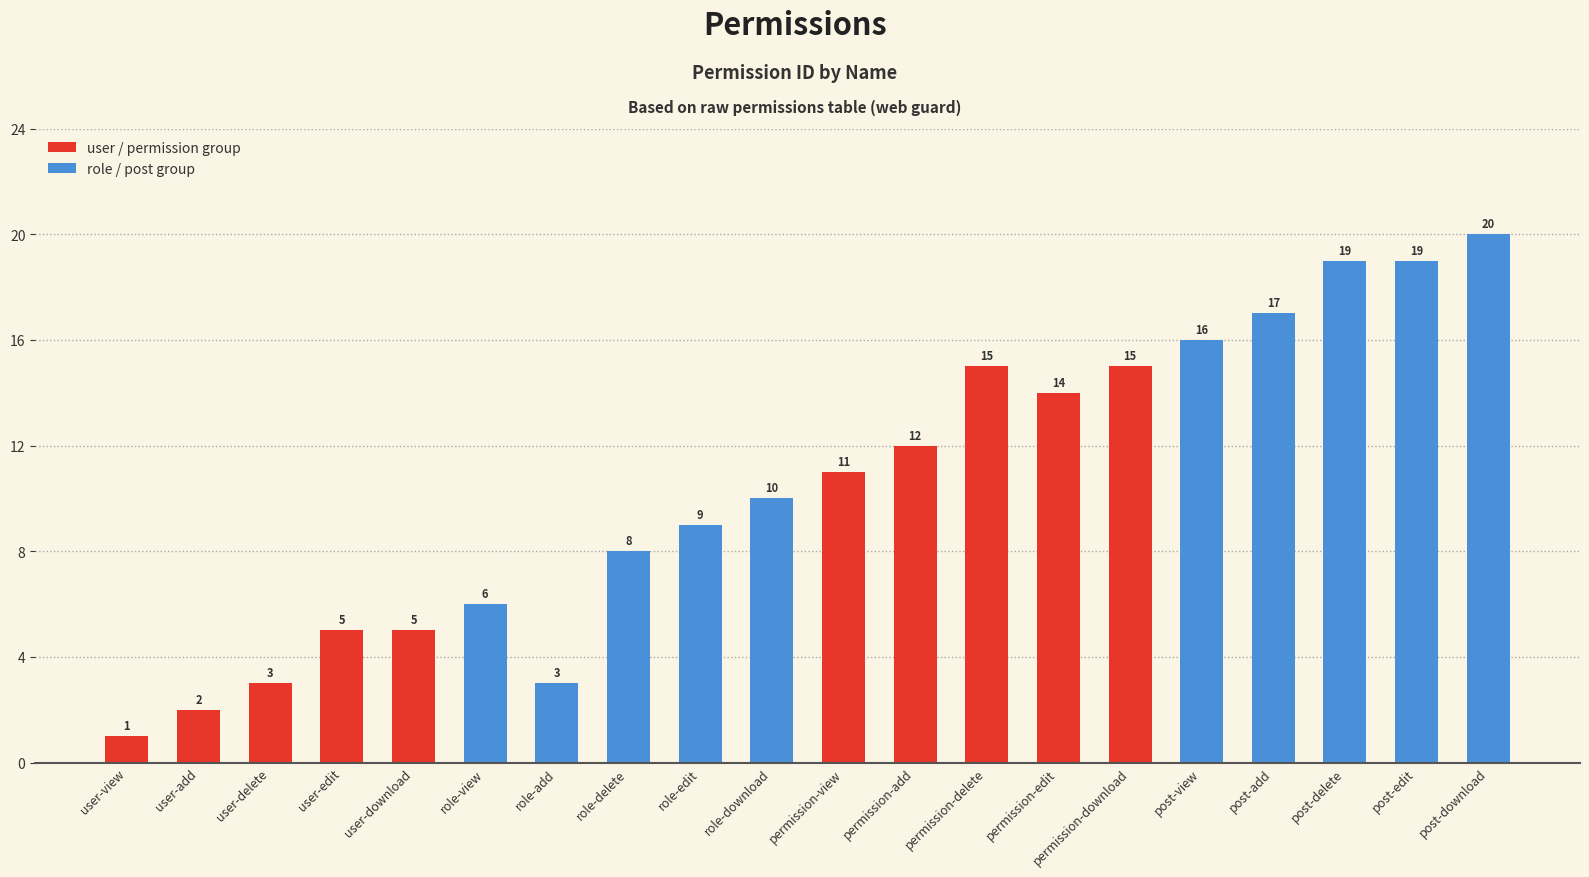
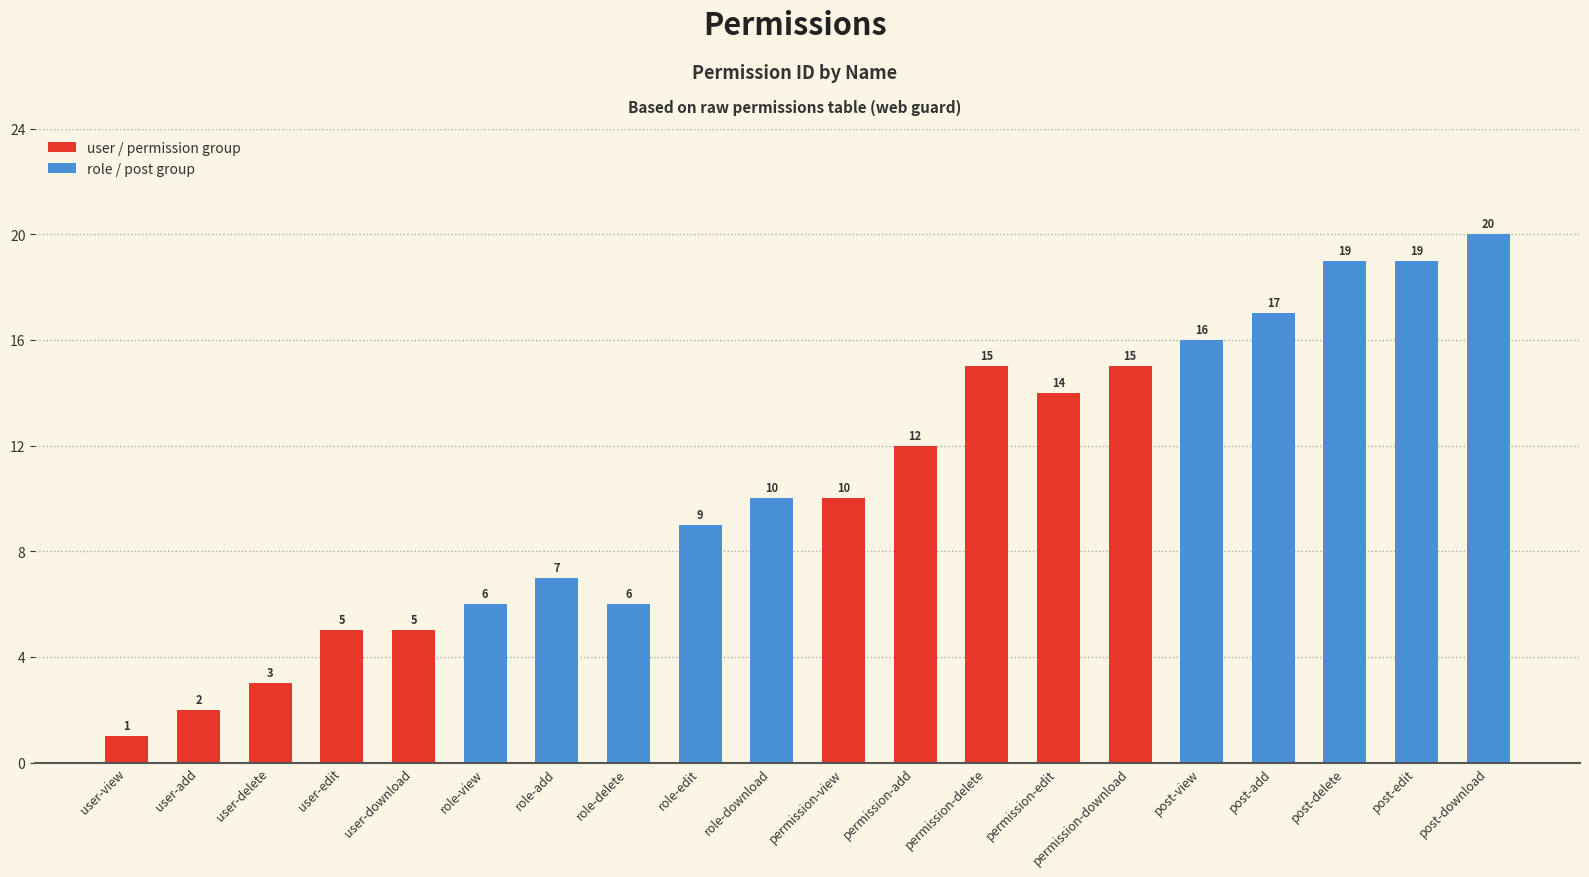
role-add: 3 -> 7
role-delete: 8 -> 6
permission-view: 11 -> 10
